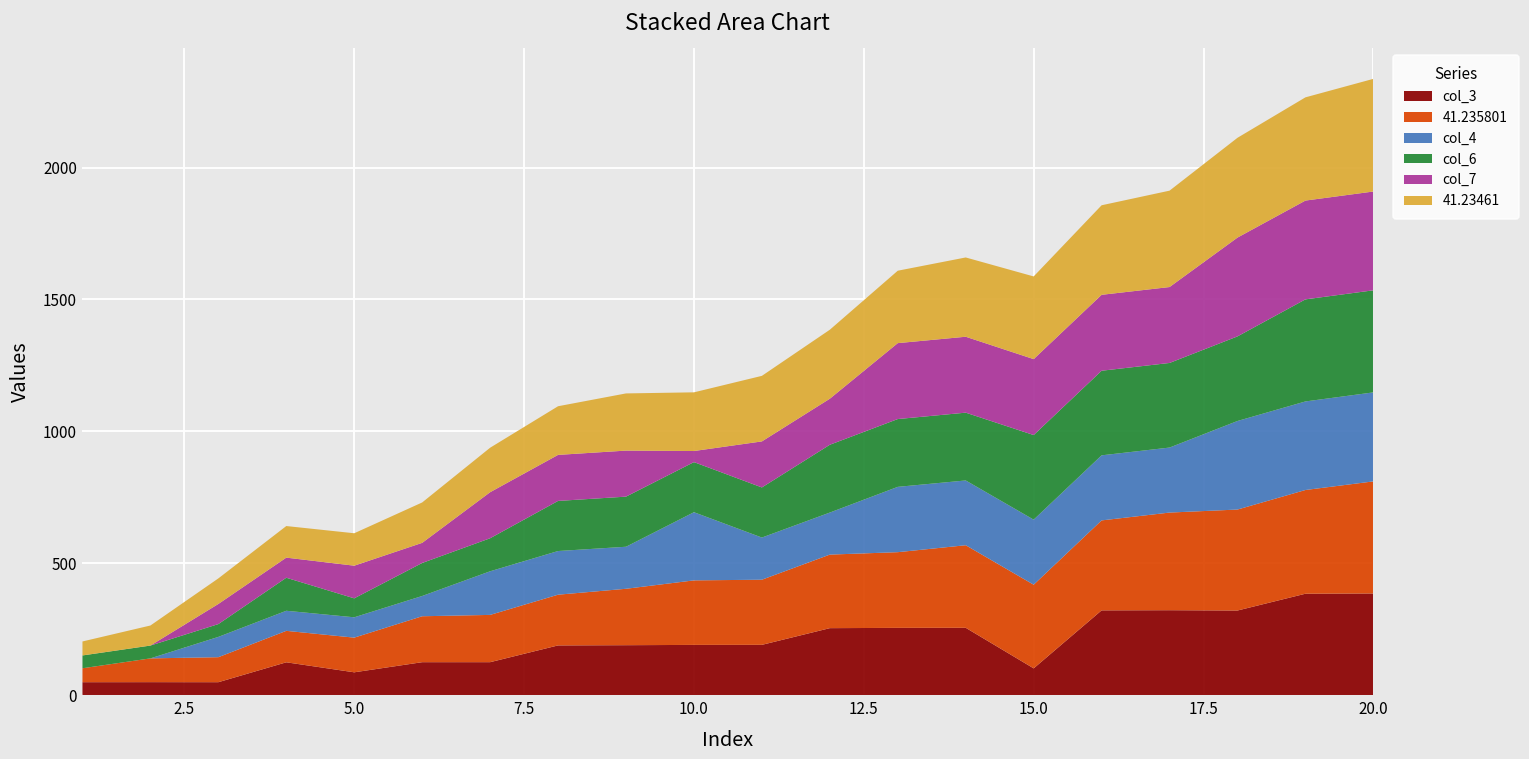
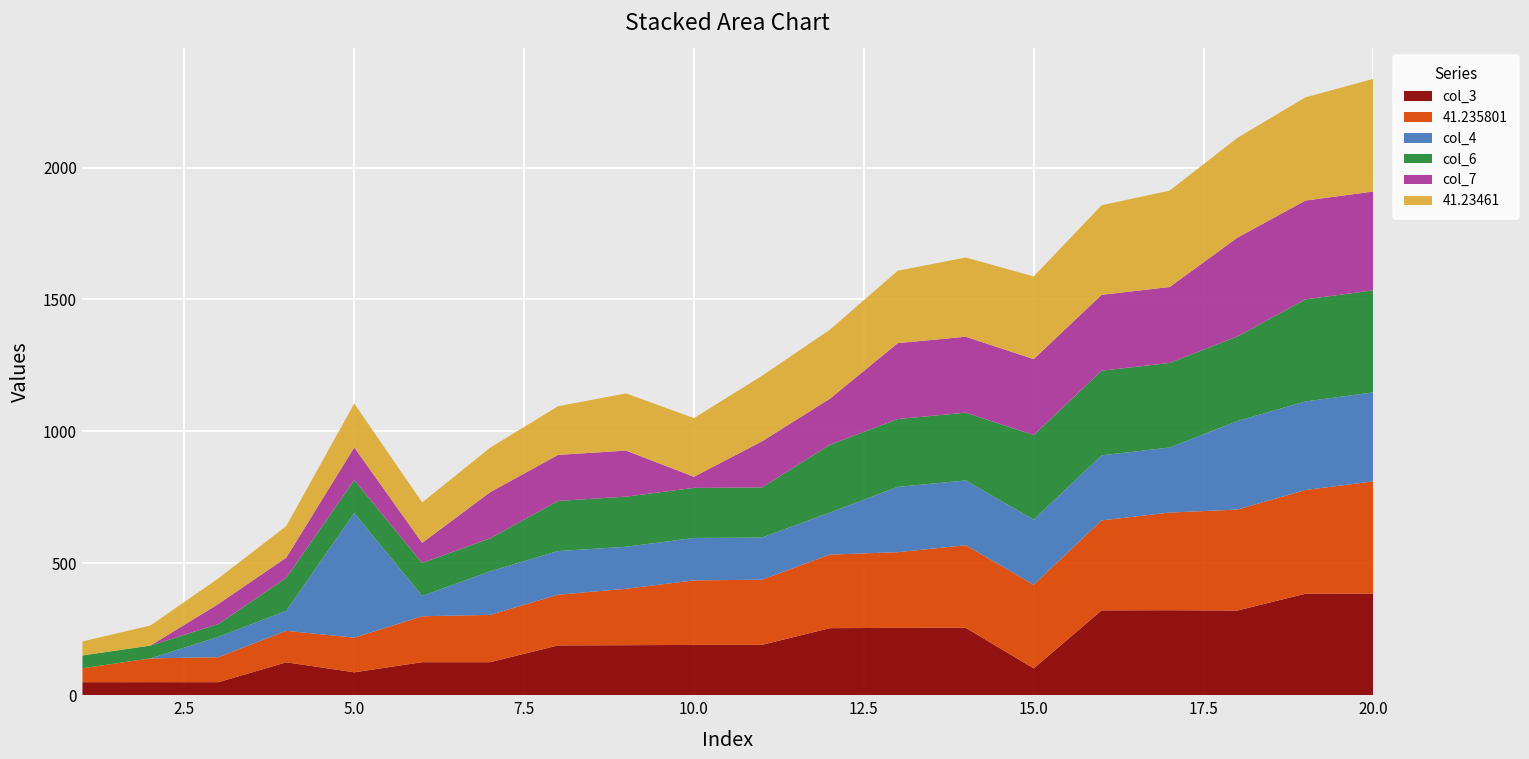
col_4, 5.0: 80 -> 470
col_6, 5.0: 70 -> 130
41.23461, 5.0: 120 -> 170
col_4, 10.0: 260 -> 160
